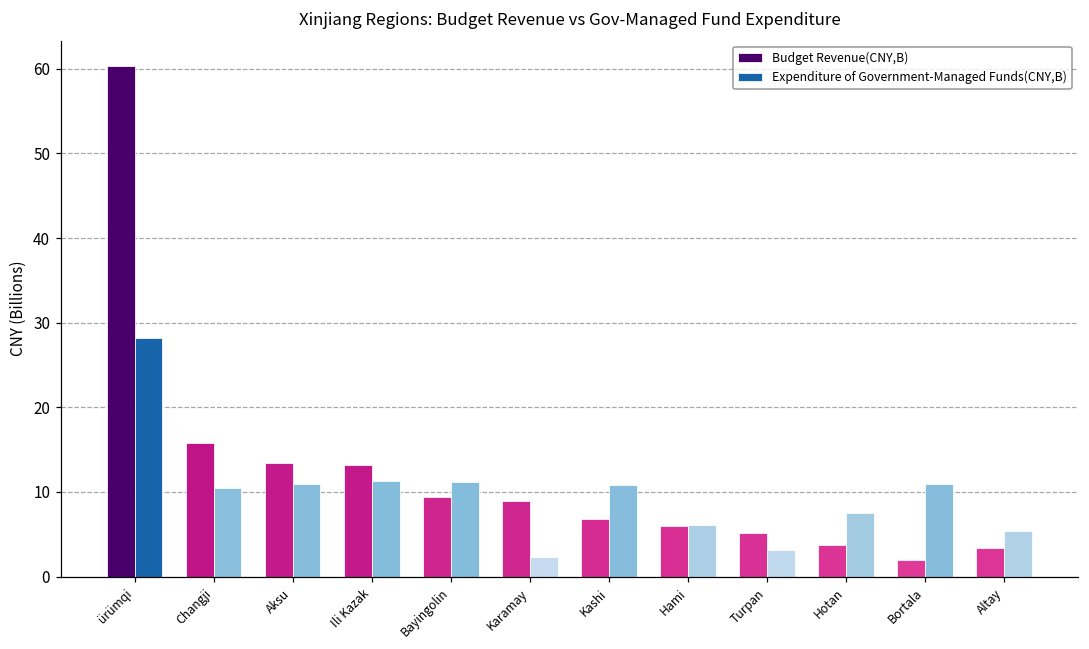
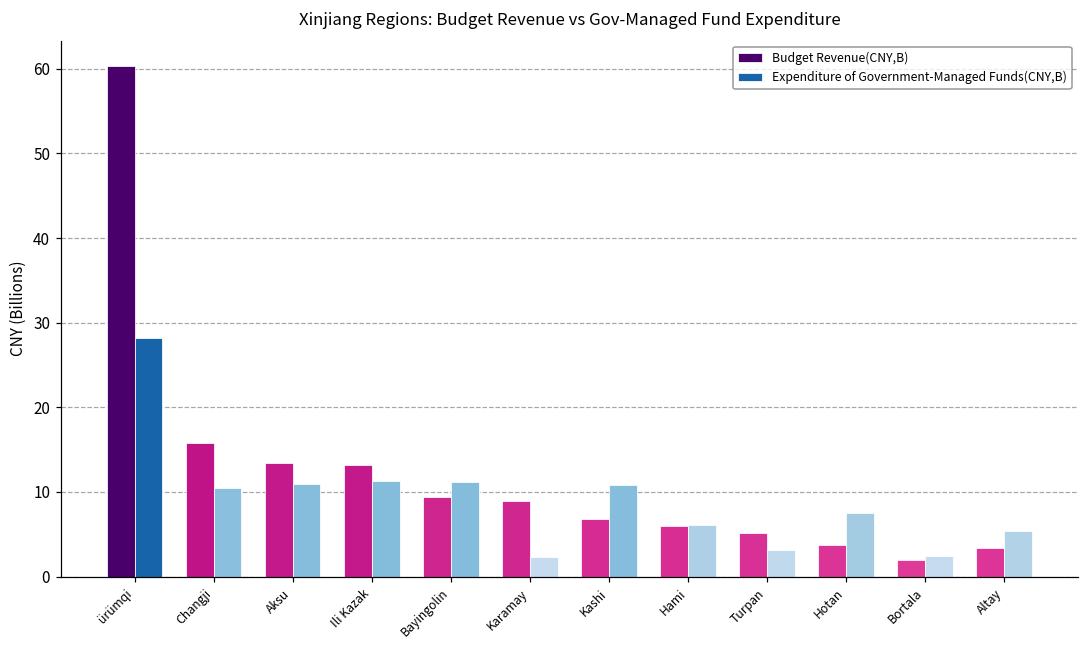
Expenditure of Government-Managed Funds(CNY,B), Bortala: 11 -> 2
